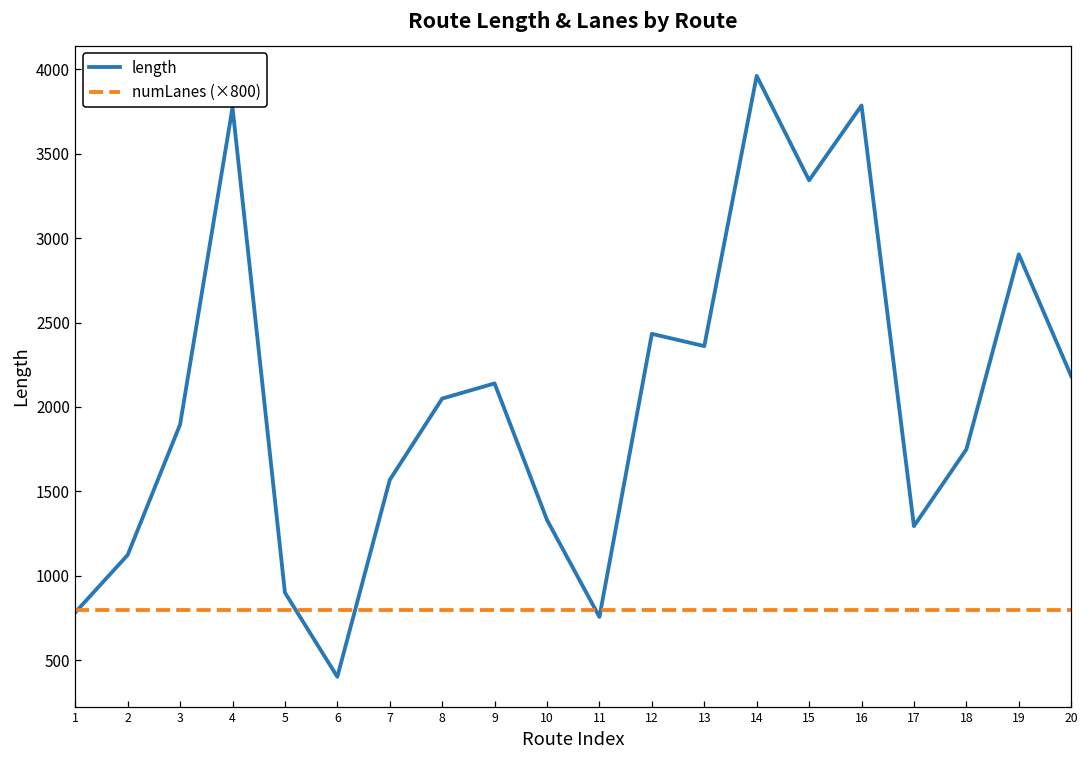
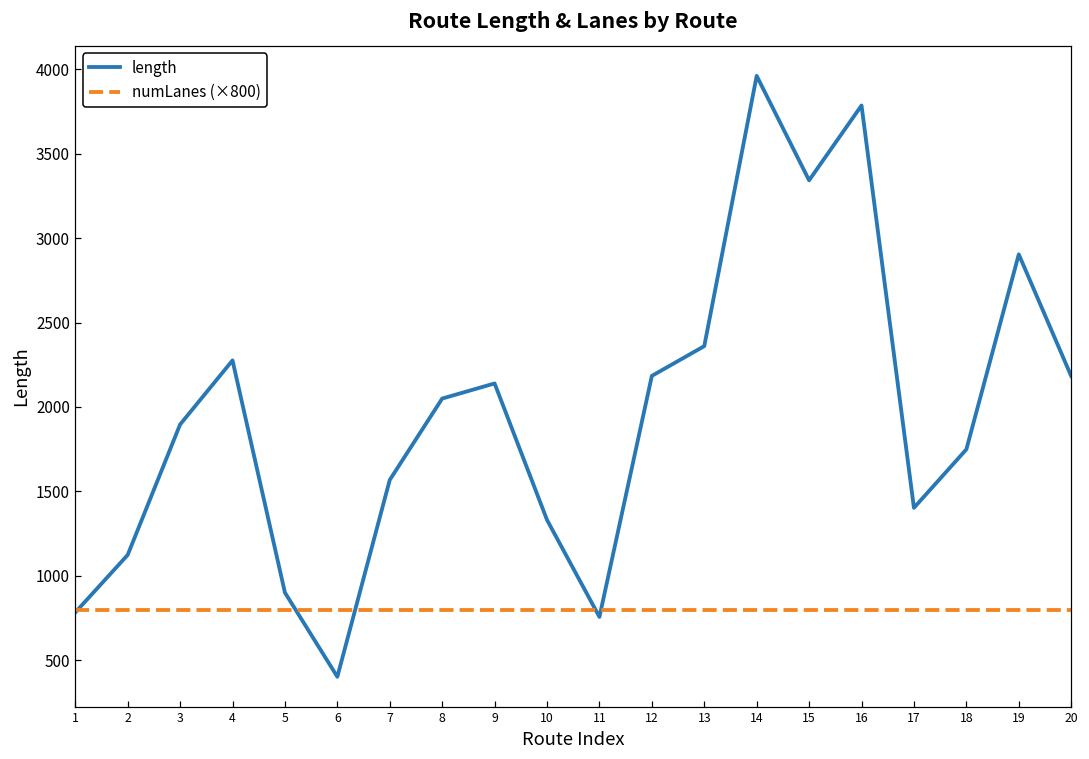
length, 4: 3770 -> 2280
length, 12: 2430 -> 2180
length, 17: 1290 -> 1400
